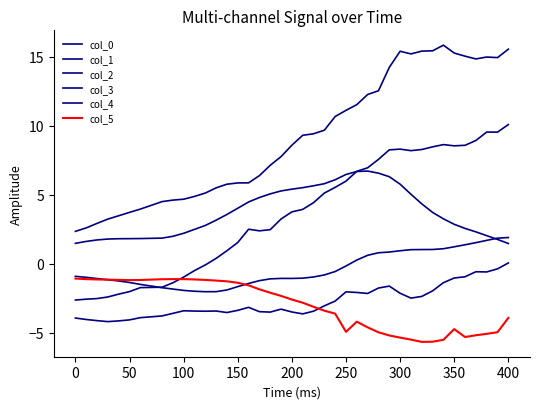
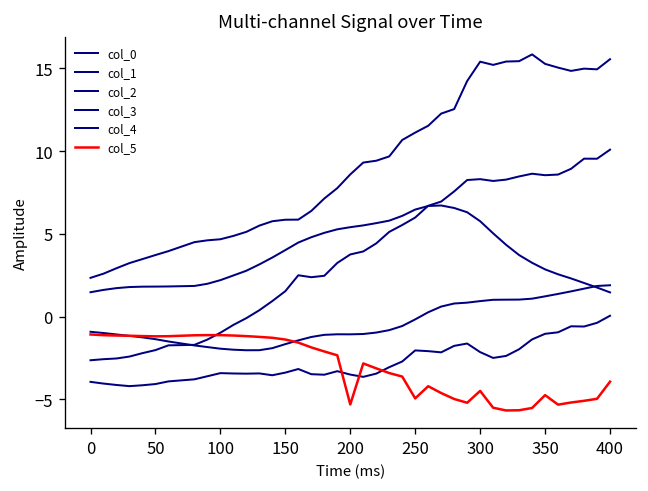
col_5, 200: -2.6 -> -5.3
col_5, 300: -5.4 -> -4.5
